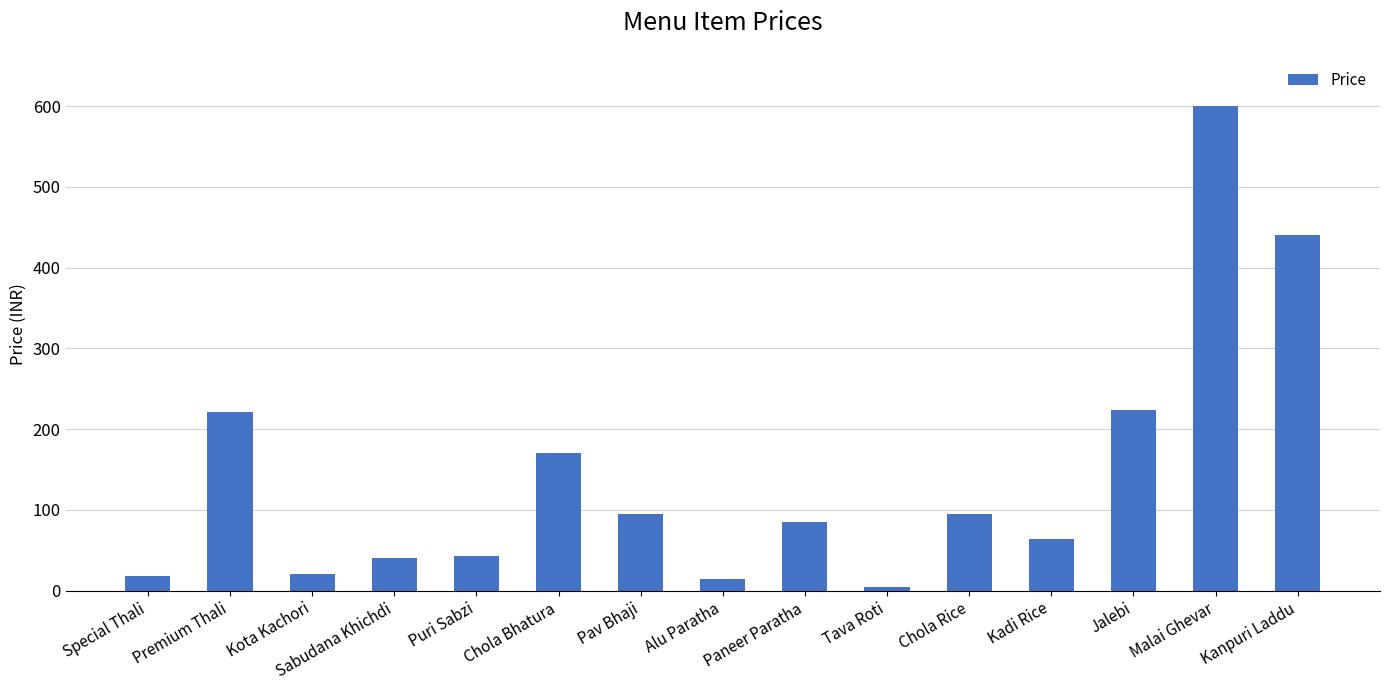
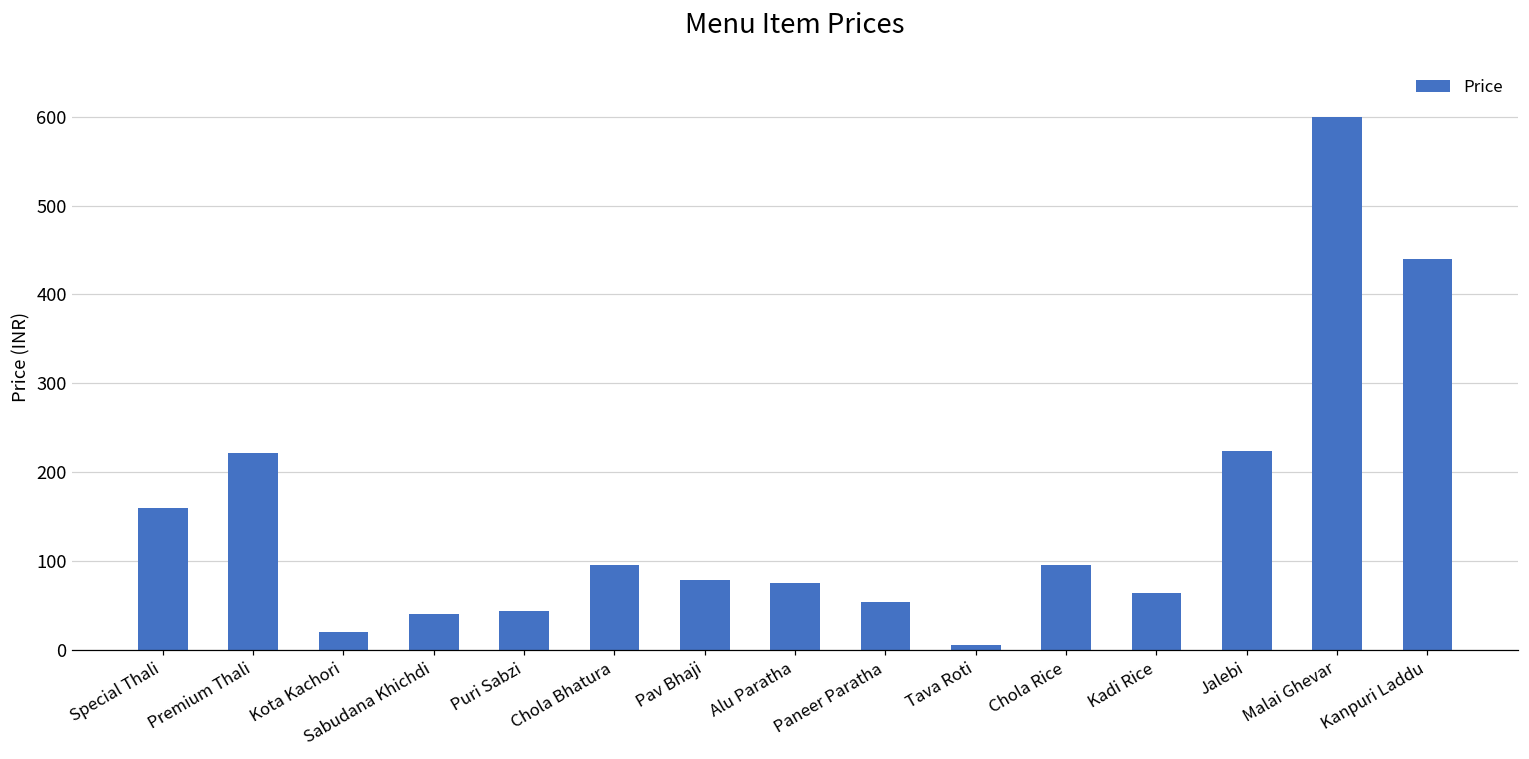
Special Thali: 20 -> 160
Chola Bhatura: 170 -> 100
Pav Bhaji: 100 -> 80
Alu Paratha: 20 -> 80
Paneer Paratha: 90 -> 50
